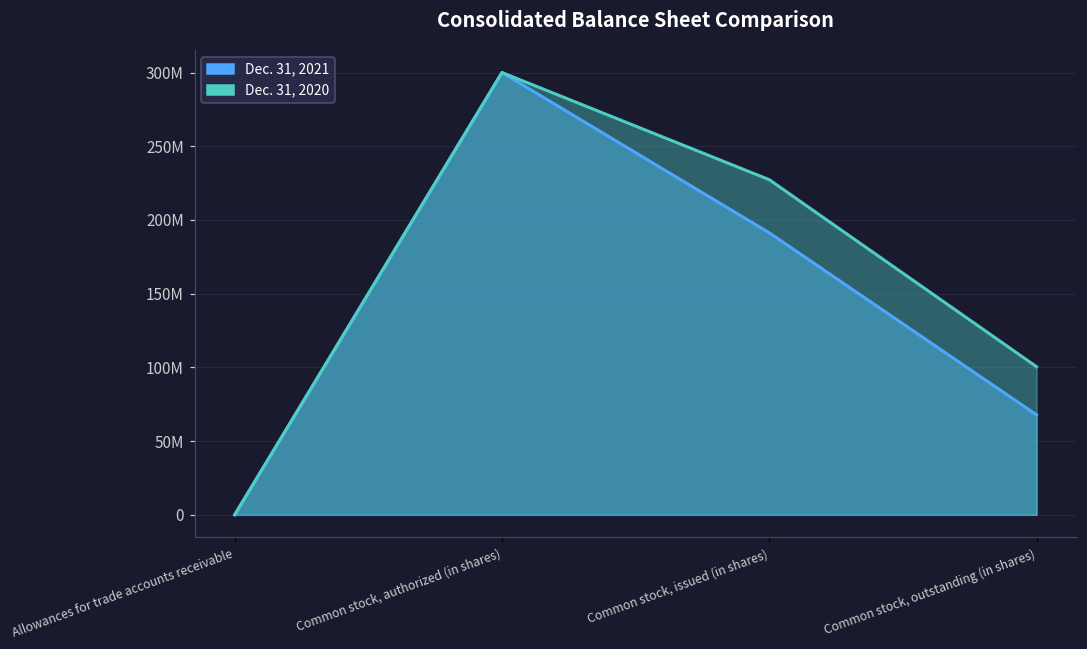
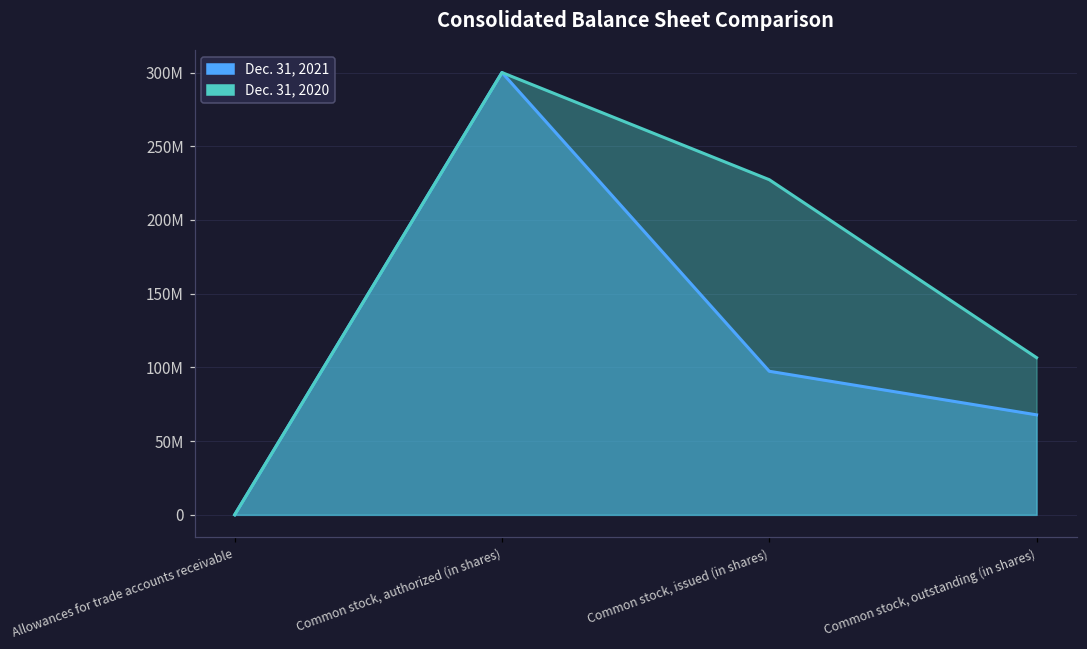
Dec. 31, 2021, Common stock, issued (in shares): 191000000 -> 97000000
Dec. 31, 2020, Common stock, outstanding (in shares): 100000000 -> 107000000
